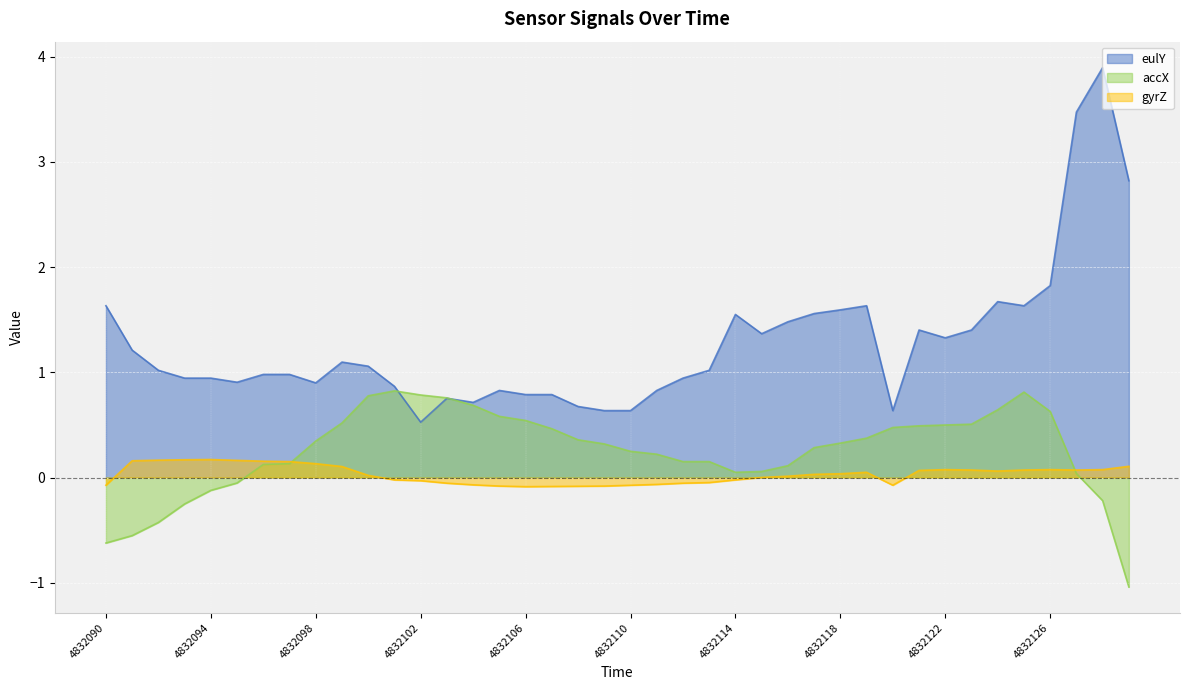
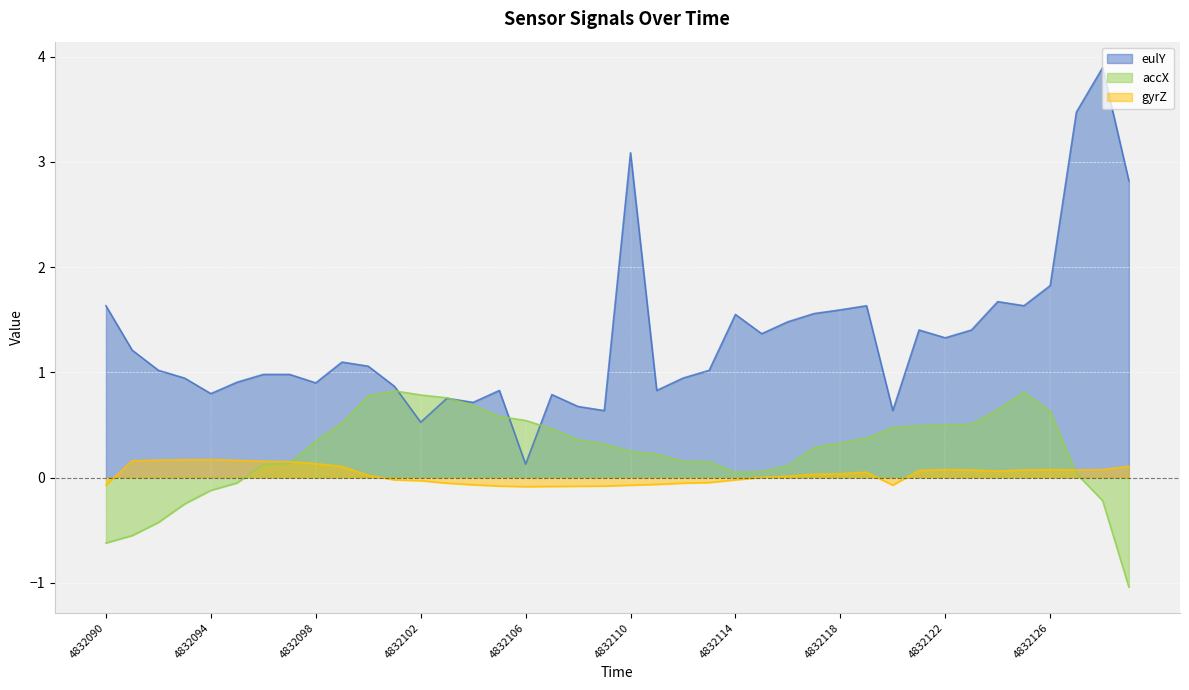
eulY, 4832094: 0.95 -> 0.80
eulY, 4832106: 0.79 -> 0.13
eulY, 4832110: 0.64 -> 3.09
